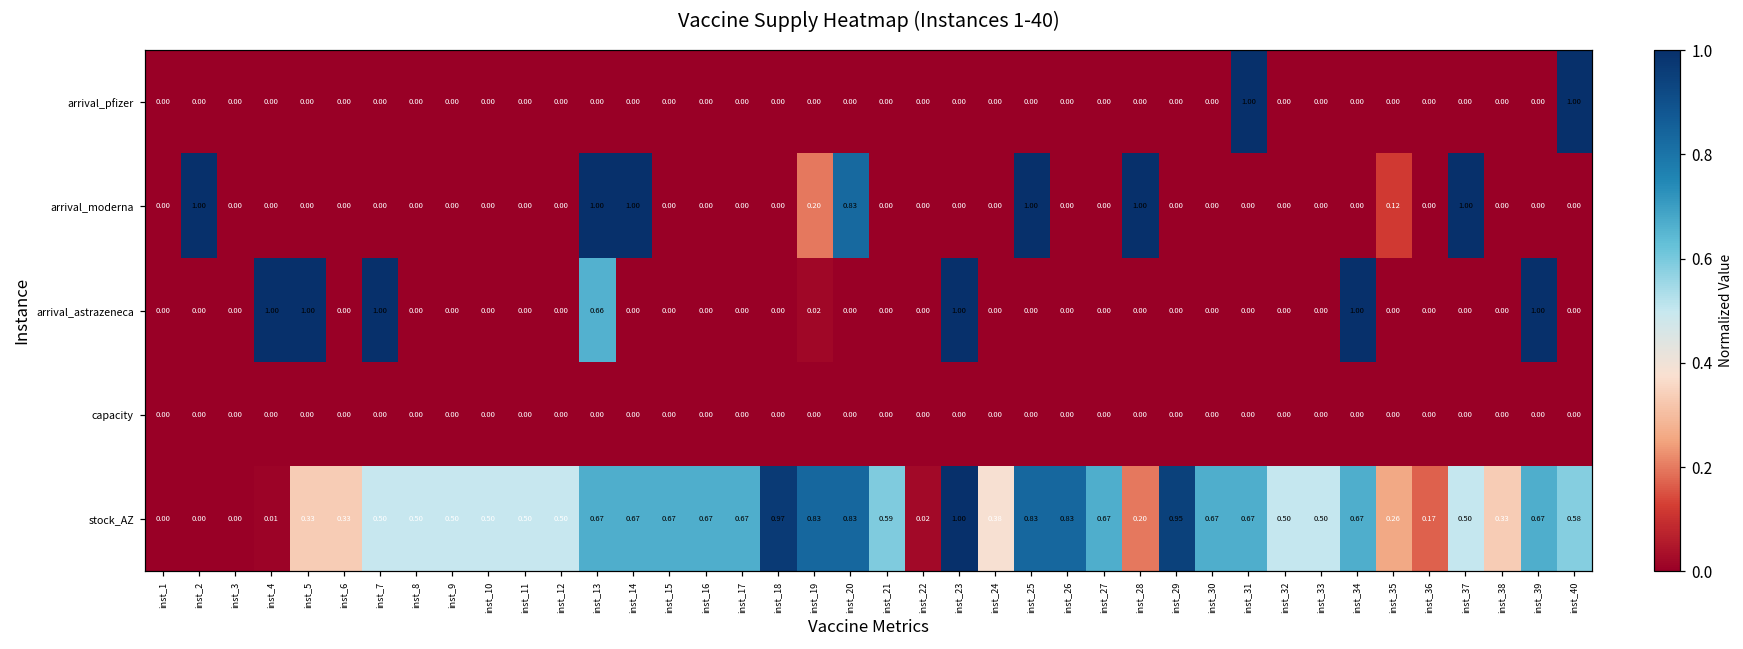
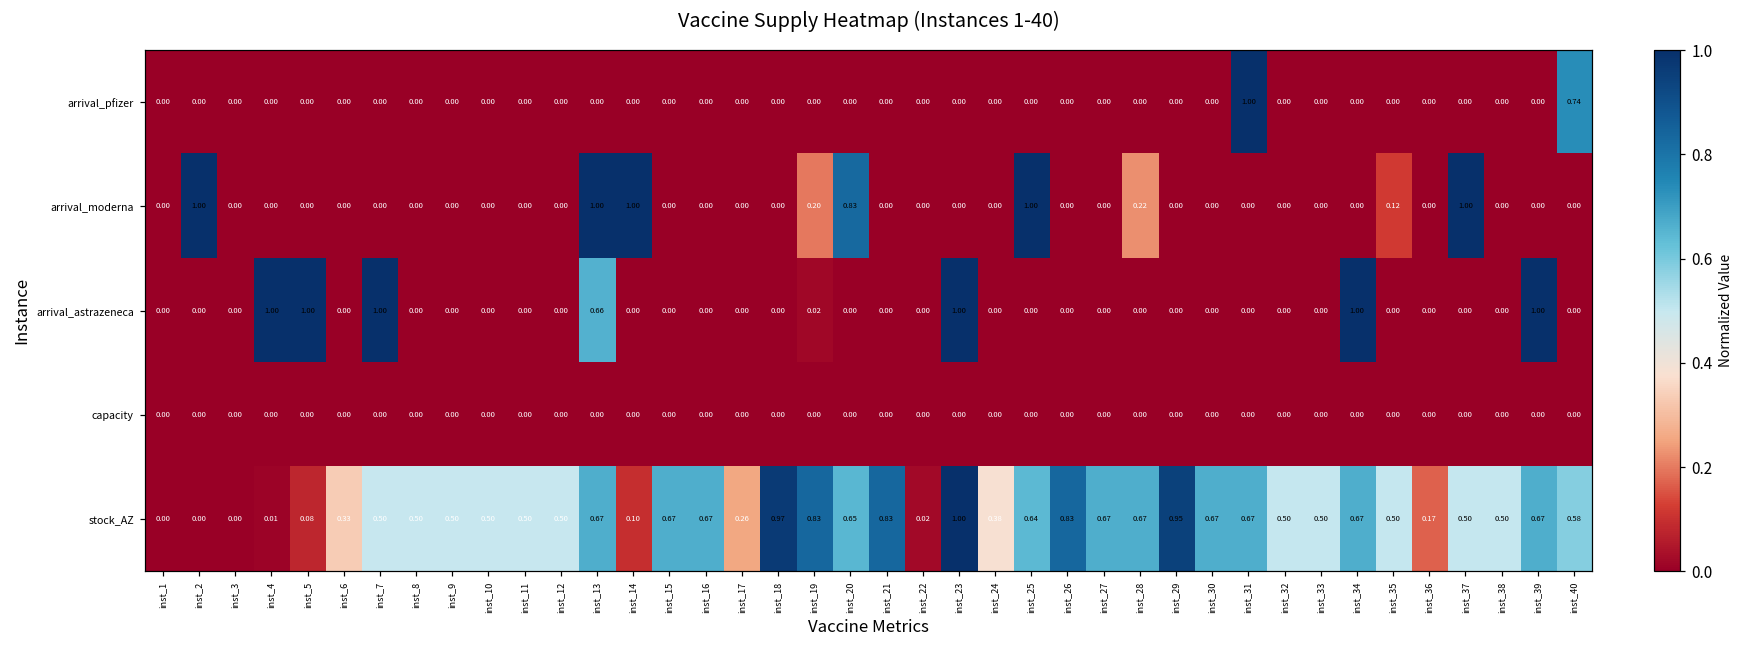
arrival_pfizer, inst_40: 1.00 -> 0.74
arrival_moderna, inst_28: 1.00 -> 0.22
stock_AZ, inst_5: 0.33 -> 0.08
stock_AZ, inst_14: 0.67 -> 0.10
stock_AZ, inst_17: 0.67 -> 0.26
stock_AZ, inst_20: 0.83 -> 0.65
stock_AZ, inst_21: 0.59 -> 0.83
stock_AZ, inst_25: 0.83 -> 0.64
stock_AZ, inst_28: 0.20 -> 0.67
stock_AZ, inst_35: 0.26 -> 0.50
stock_AZ, inst_38: 0.33 -> 0.50
